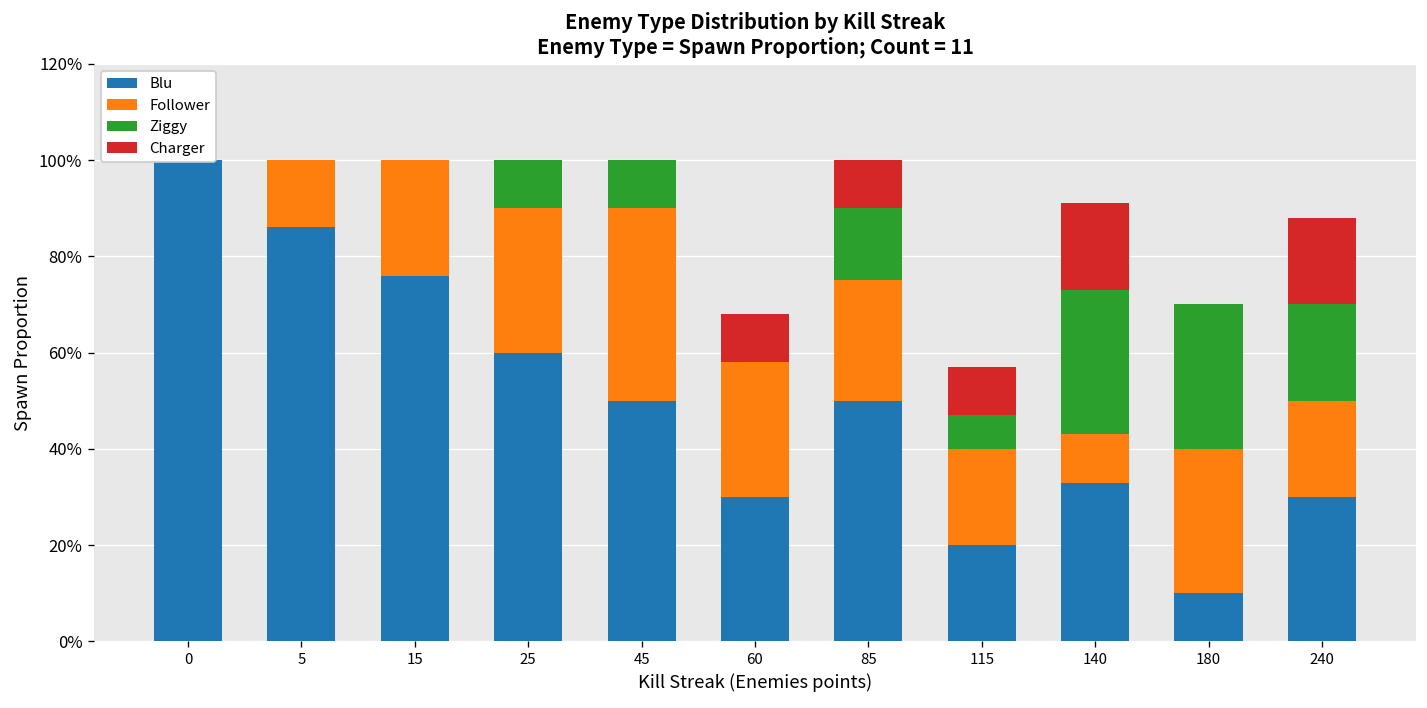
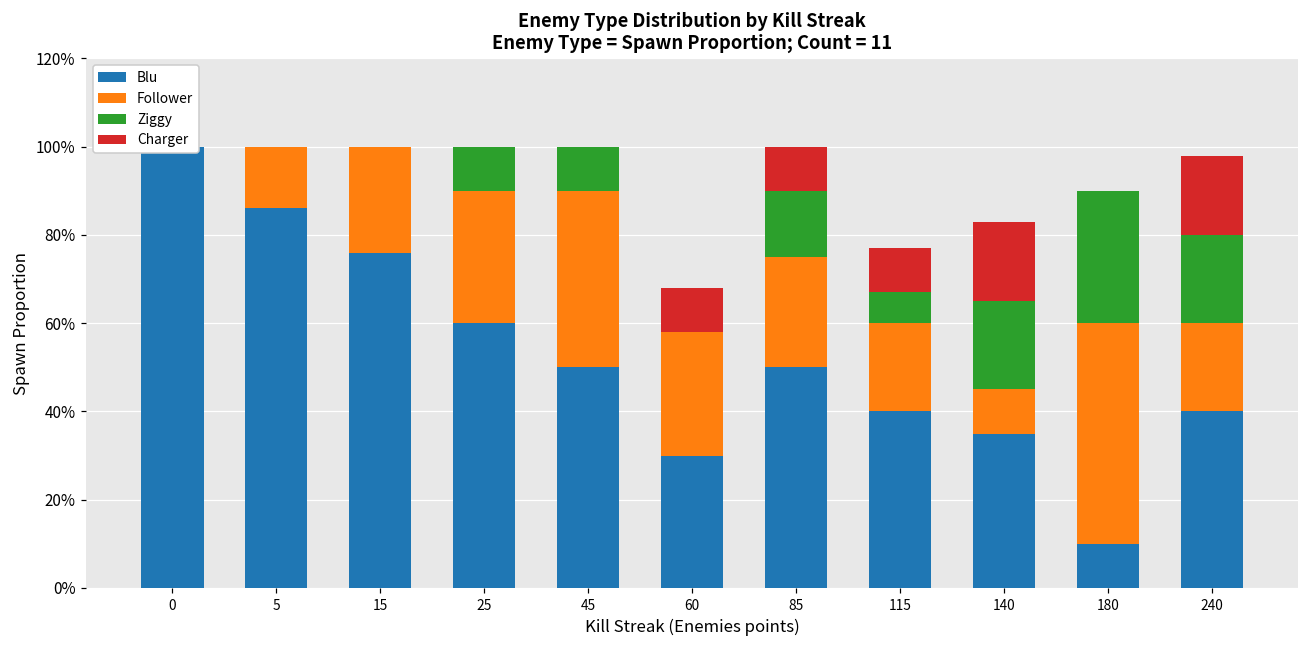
Blu, 115: 20% -> 40%
Blu, 140: 33% -> 35%
Ziggy, 140: 30% -> 20%
Follower, 180: 30% -> 50%
Blu, 240: 30% -> 40%
